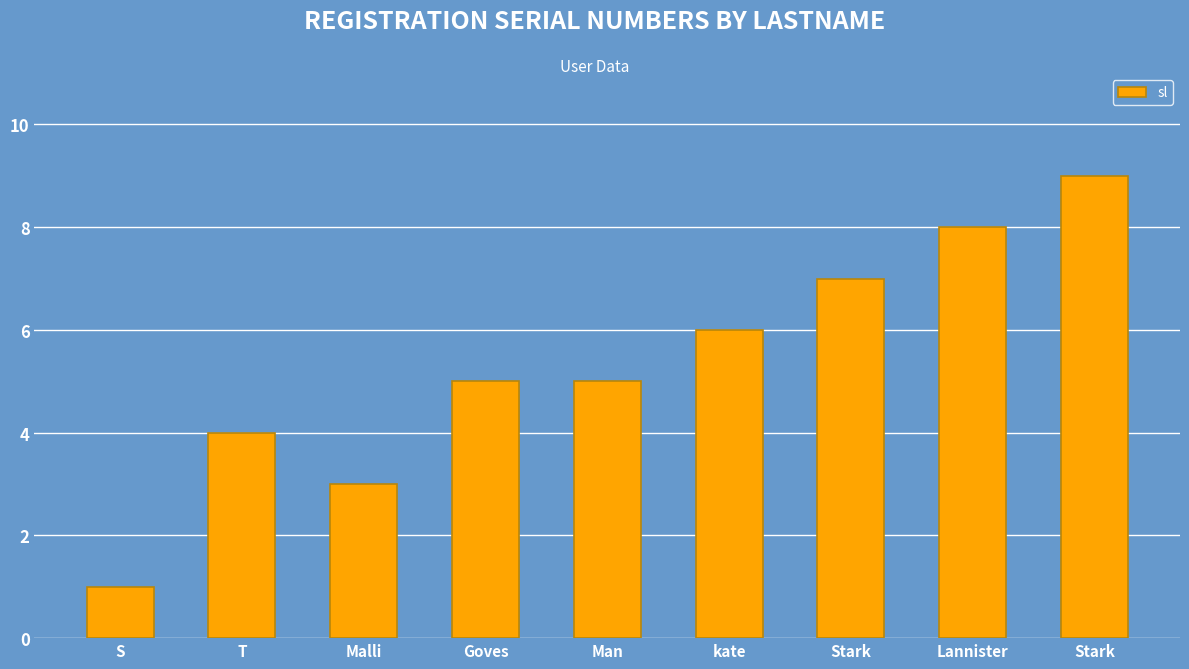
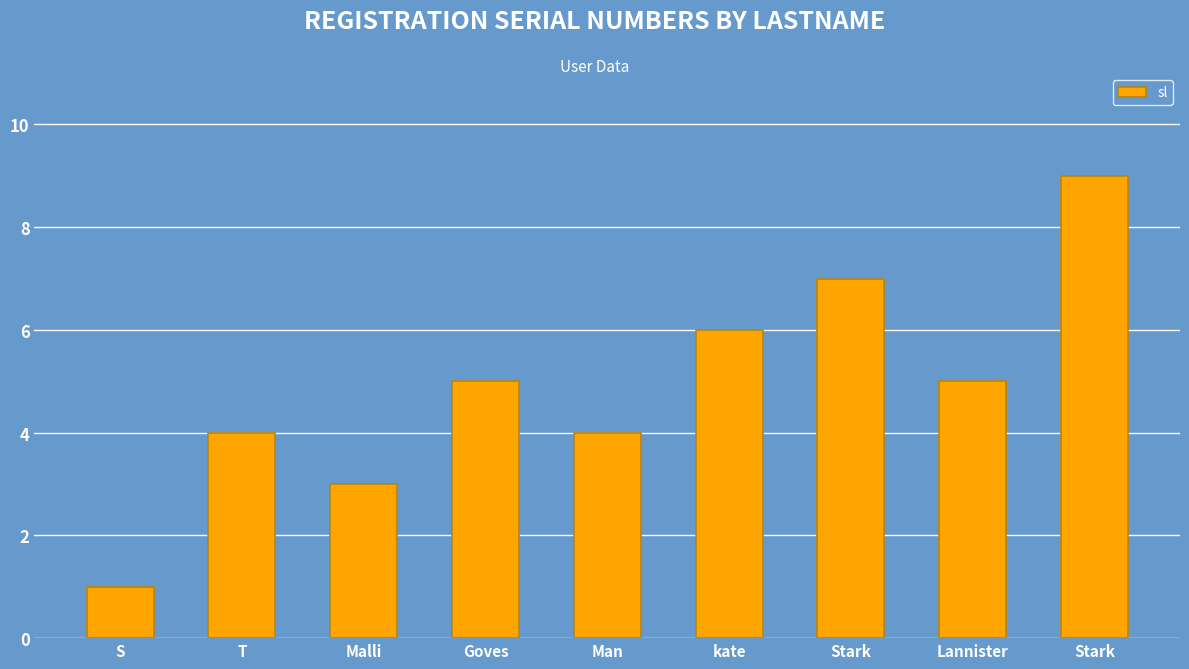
Man: 5 -> 4
Lannister: 8 -> 5
